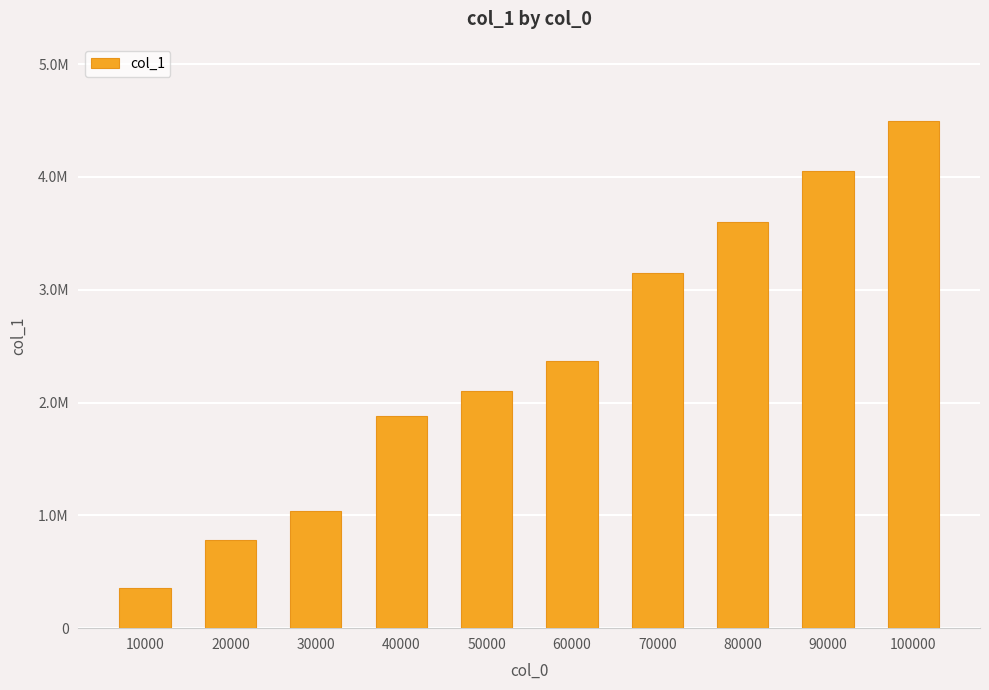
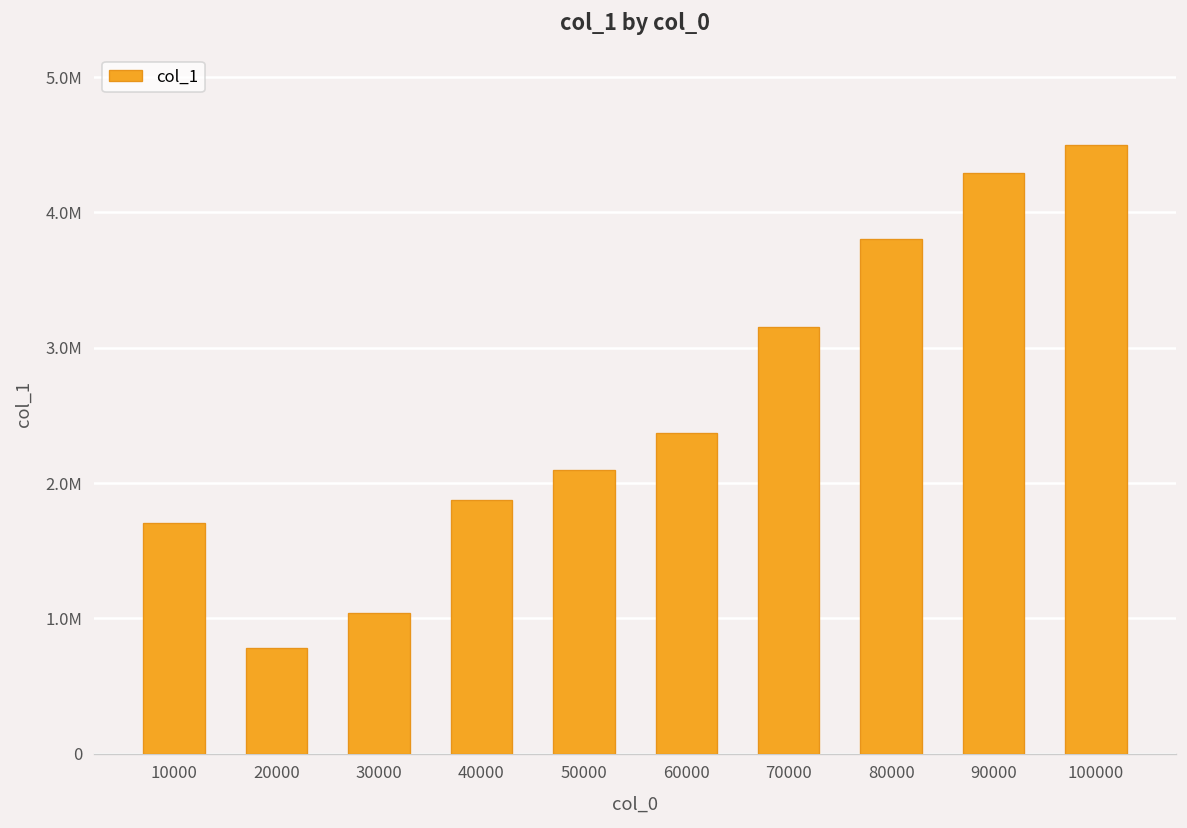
10000: 360000 -> 1710000
80000: 3600000 -> 3810000
90000: 4050000 -> 4290000
